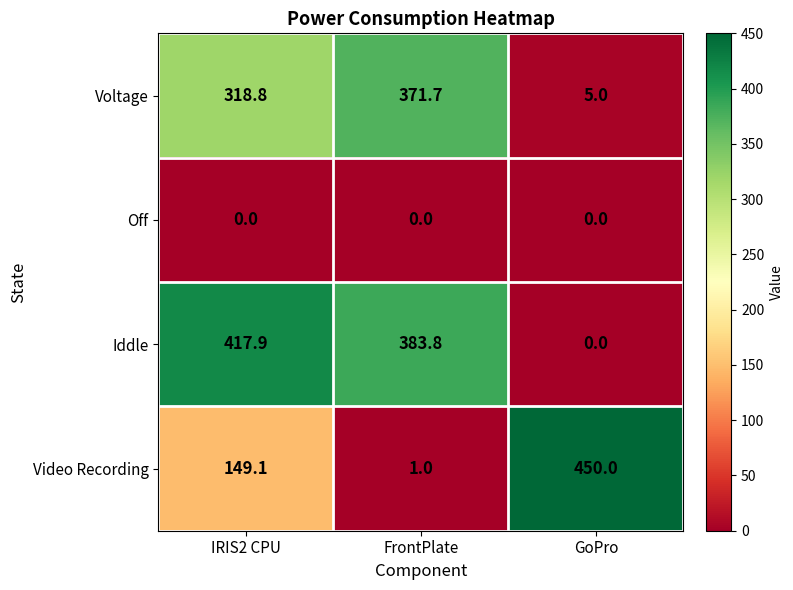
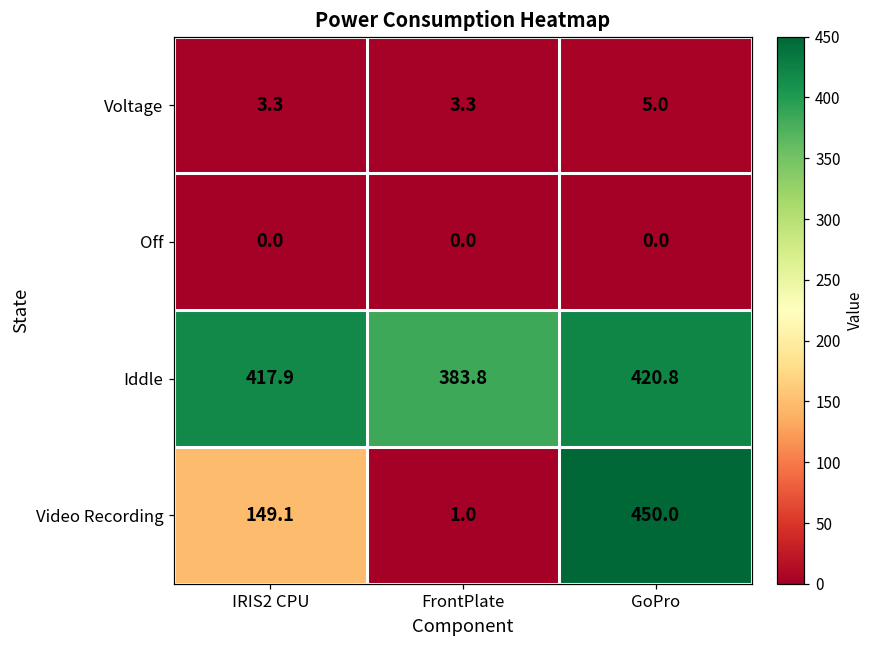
Voltage, IRIS2 CPU: 318.8 -> 3.3
Voltage, FrontPlate: 371.7 -> 3.3
Iddle, GoPro: 0.0 -> 420.8
